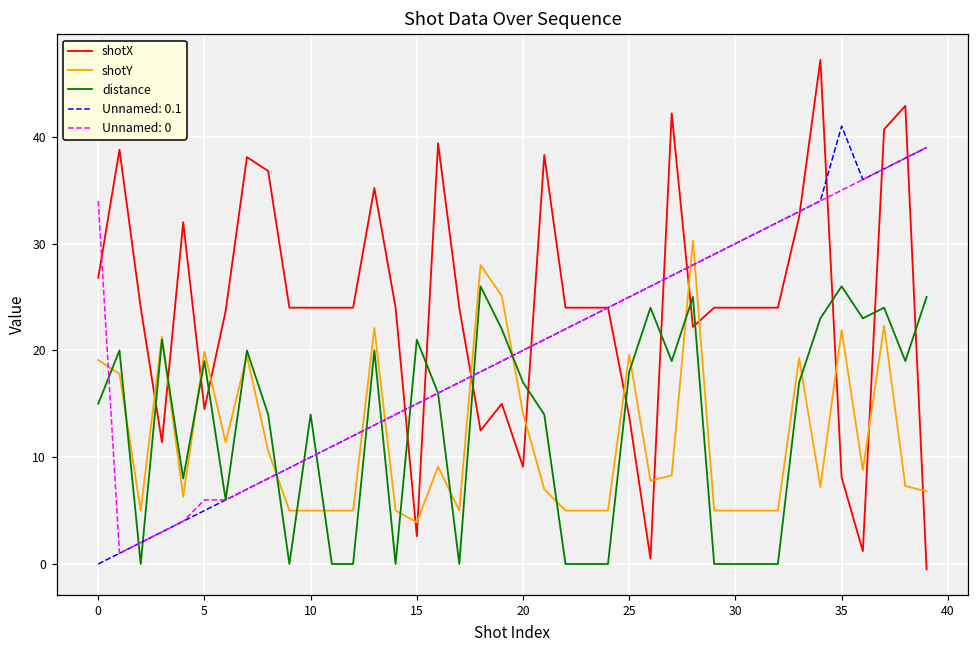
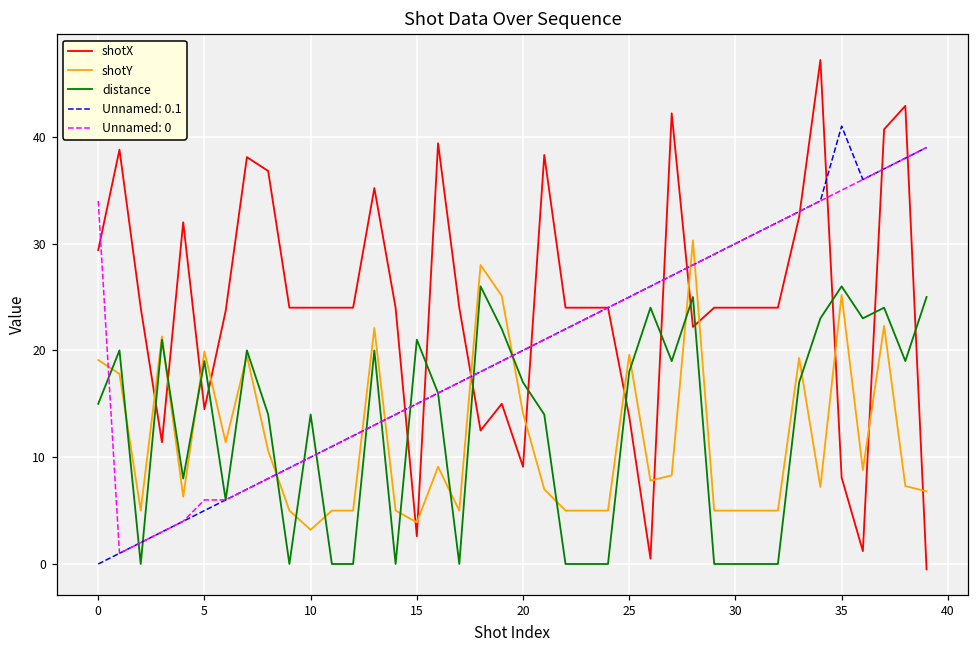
shotX, 0: 27 -> 29
shotY, 10: 5 -> 3
shotY, 35: 22 -> 25
